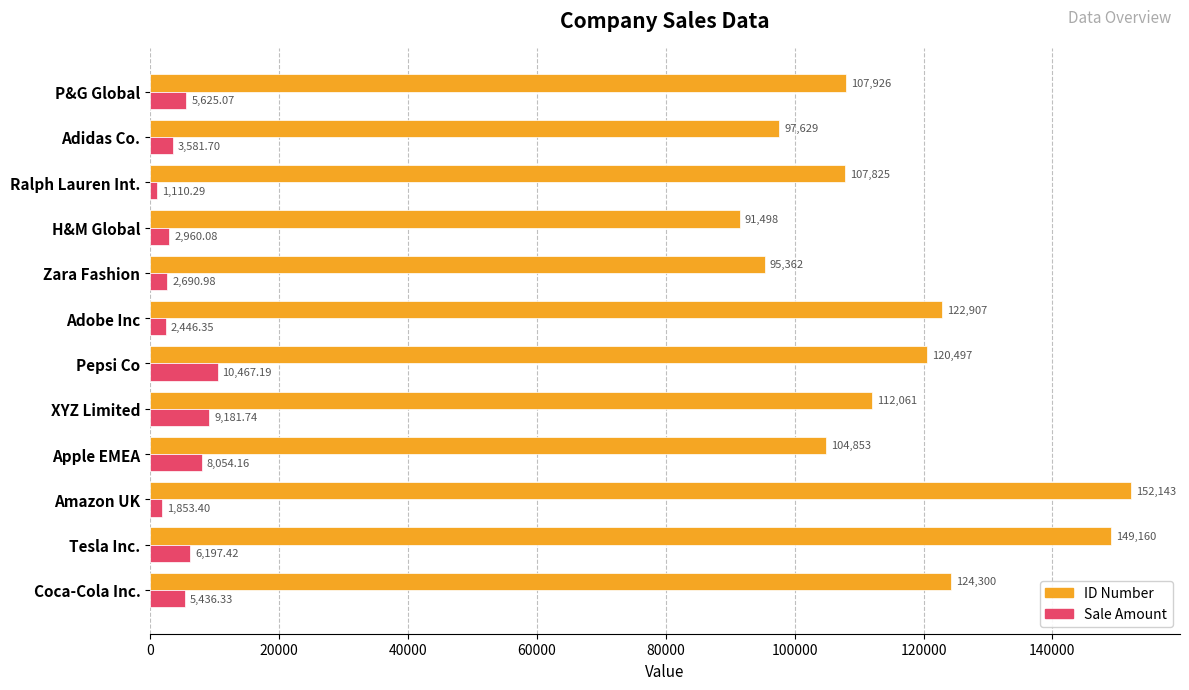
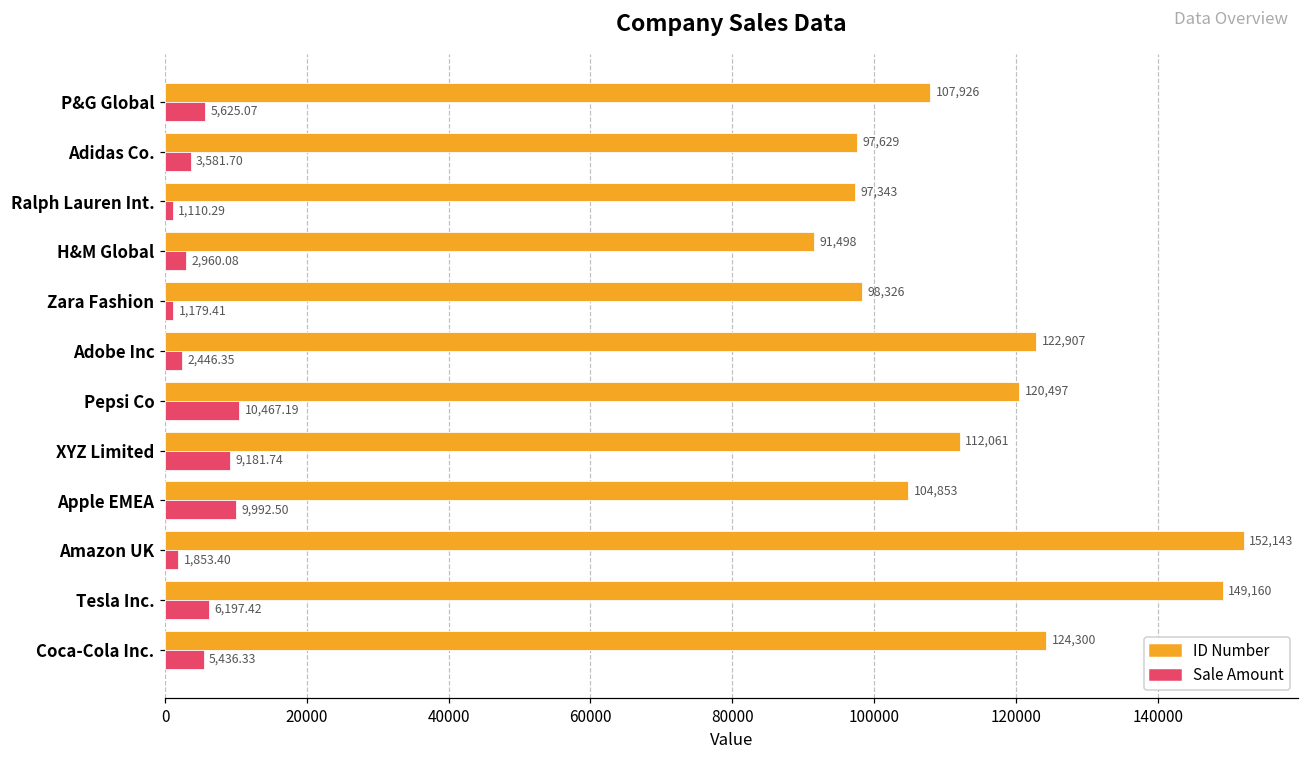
ID Number, Ralph Lauren Int.: 107,825 -> 97,343
ID Number, Zara Fashion: 95,362 -> 98,326
Sale Amount, Zara Fashion: 2,690.98 -> 1,179.41
Sale Amount, Apple EMEA: 8,054.16 -> 9,992.50
